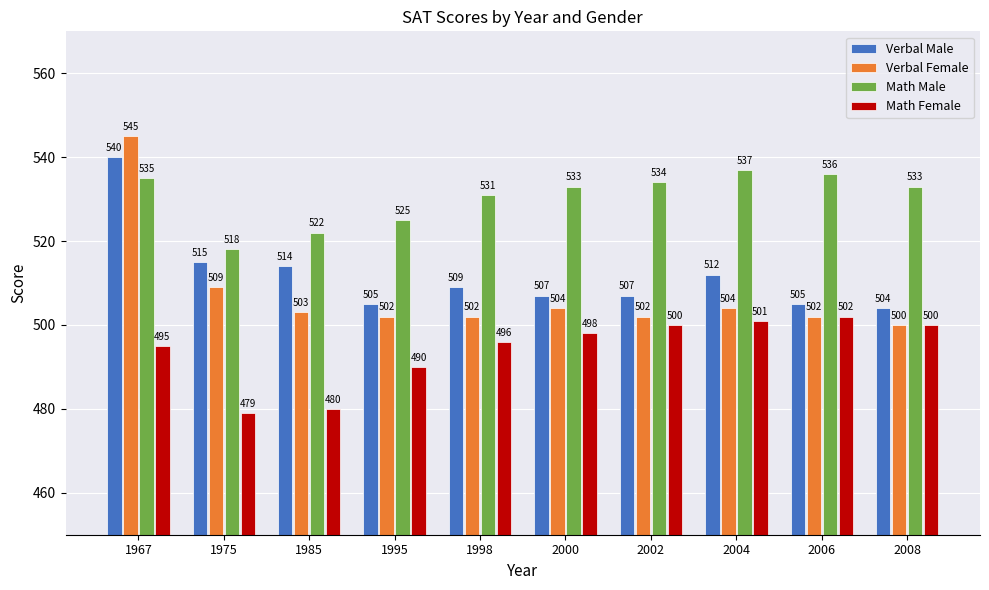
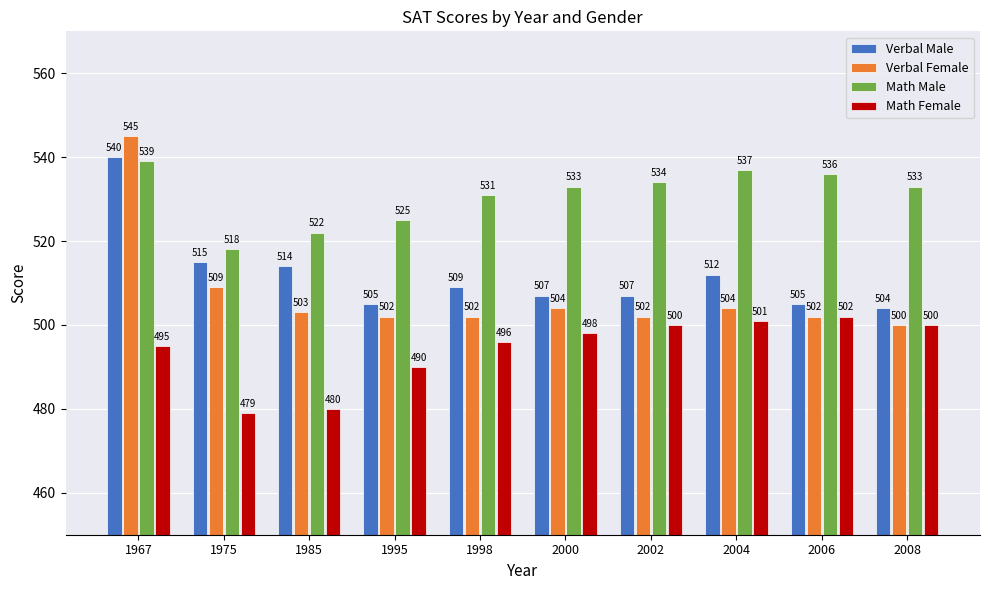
Math Male, 1967: 535 -> 539
